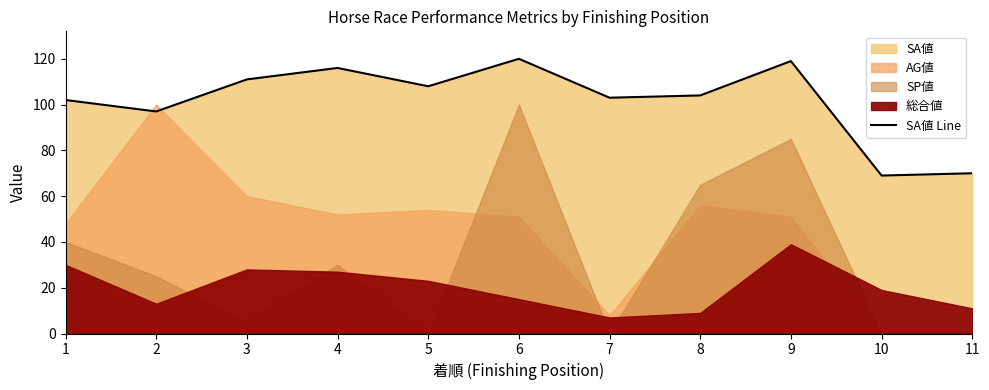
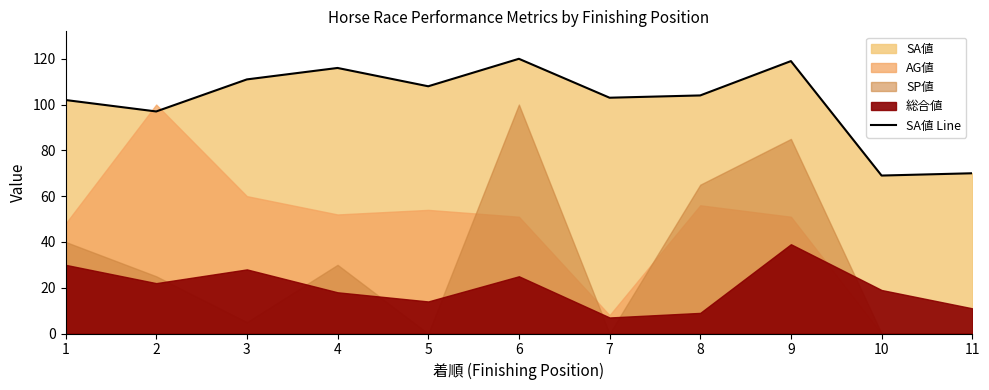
総合値, 2: 13 -> 22
総合値, 4: 27 -> 18
総合値, 5: 23 -> 14
総合値, 6: 15 -> 25
